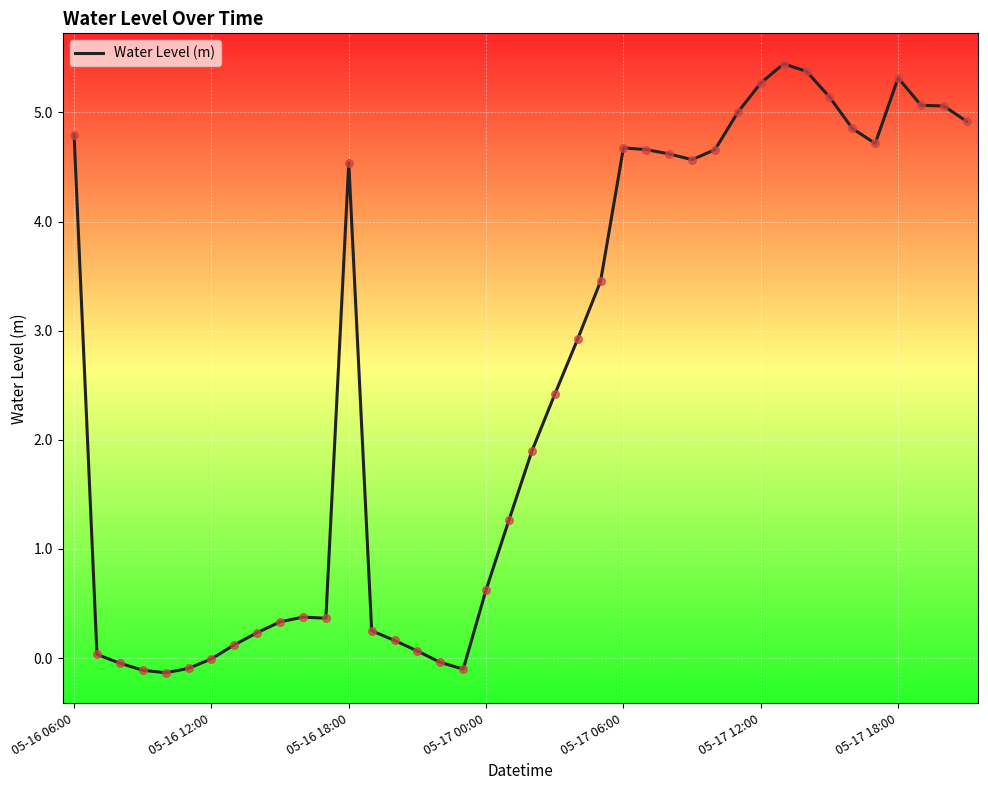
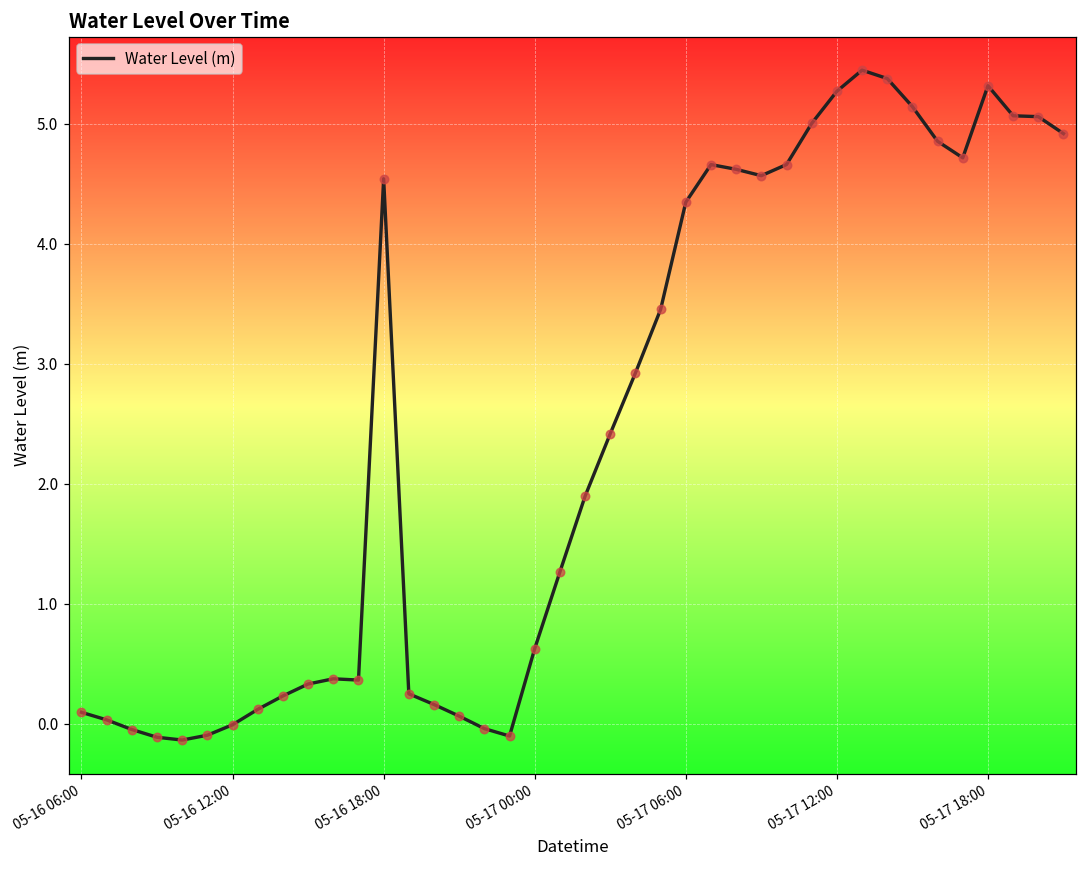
05-16 06:00: 4.80 -> 0.10
05-17 06:00: 4.68 -> 4.35
